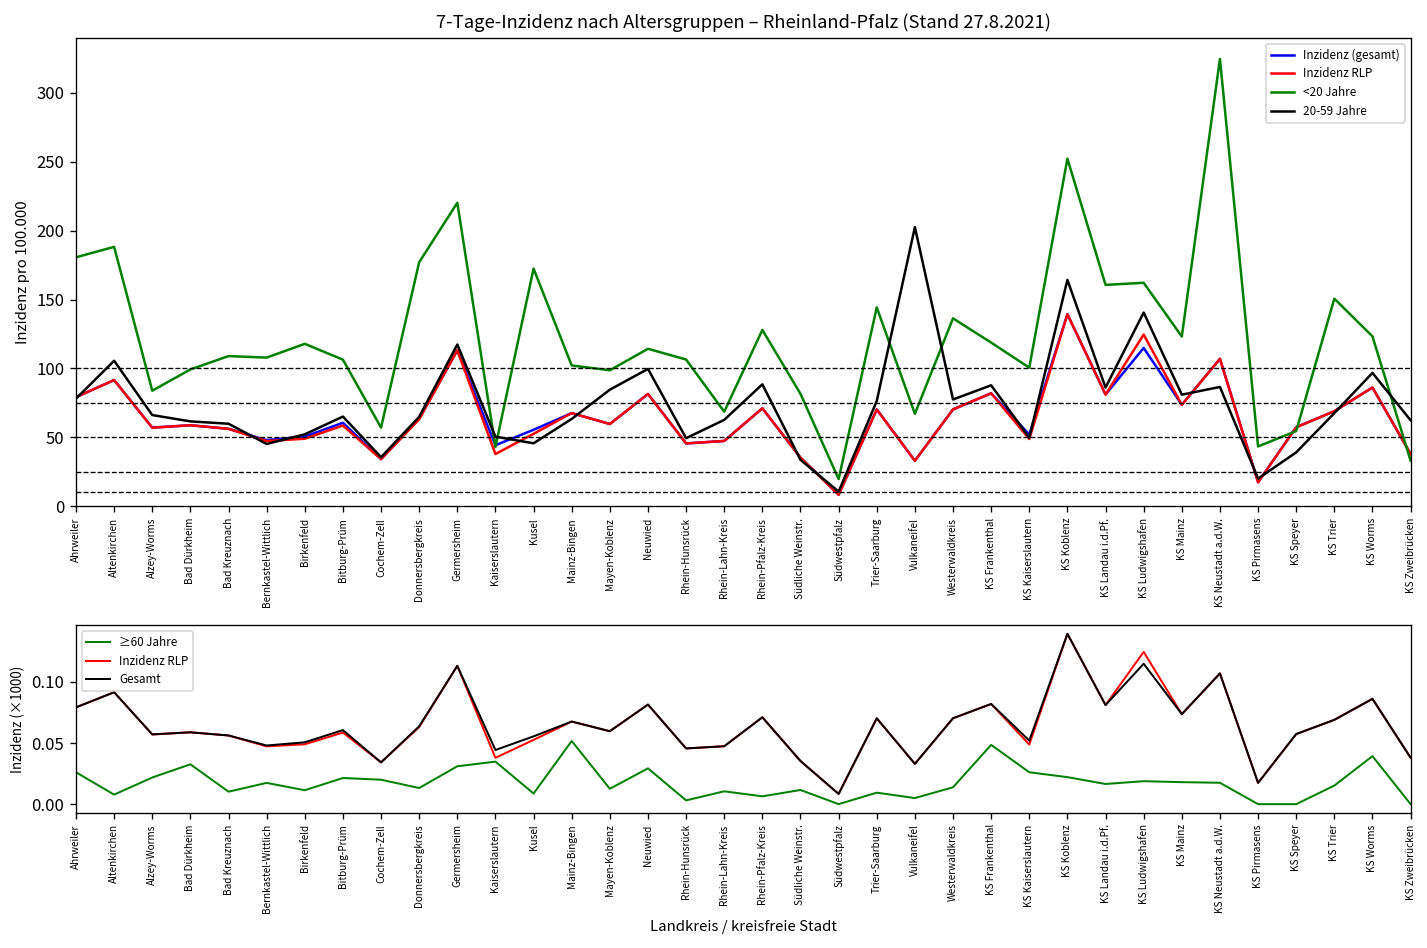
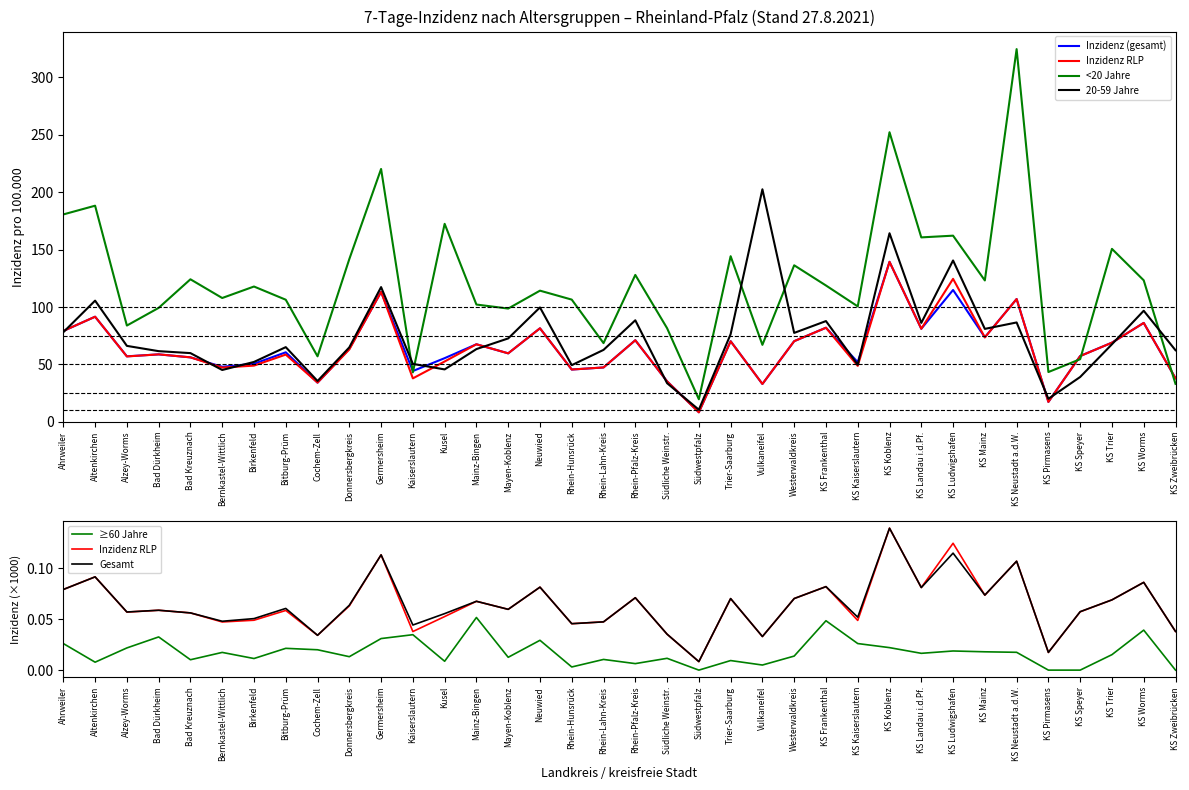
7-Tage-Inzidenz nach Altersgruppen – Rheinland-Pfalz (Stand 27.8.2021), <20 Jahre, Bad Kreuznach: 109 -> 124
7-Tage-Inzidenz nach Altersgruppen – Rheinland-Pfalz (Stand 27.8.2021), <20 Jahre, Donnersbergkreis: 177 -> 142
7-Tage-Inzidenz nach Altersgruppen – Rheinland-Pfalz (Stand 27.8.2021), 20-59 Jahre, Mayen-Koblenz: 85 -> 73
